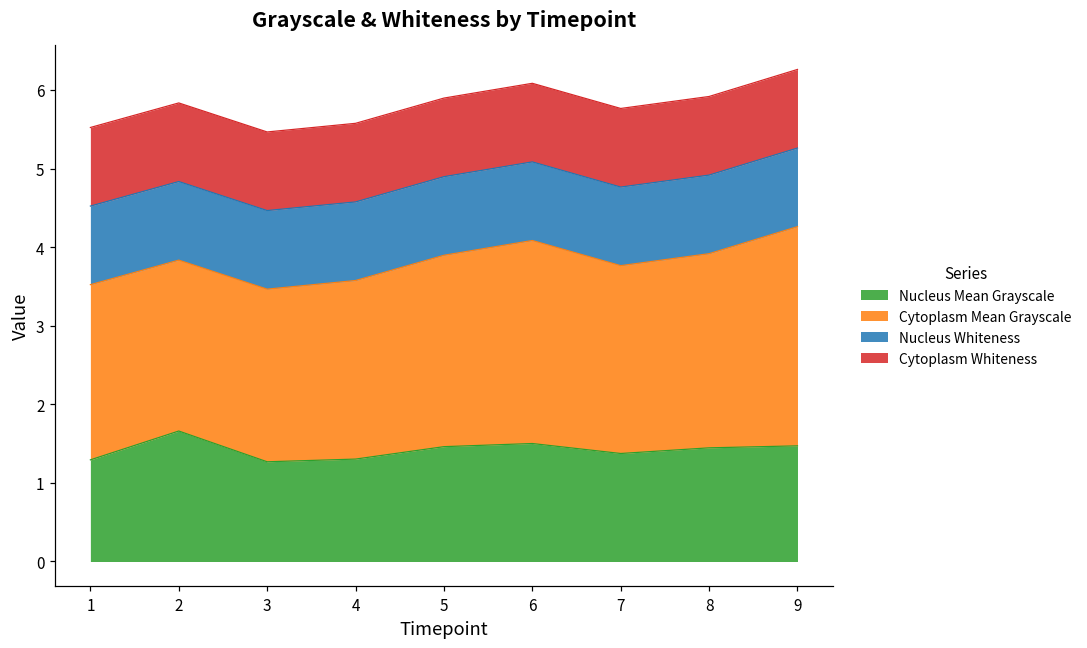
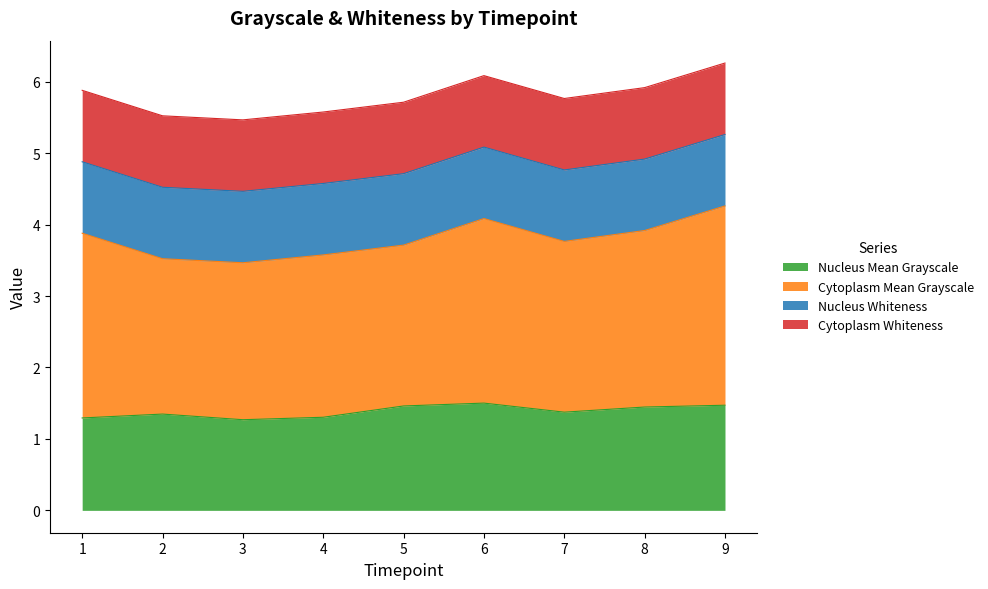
Cytoplasm Mean Grayscale, 1: 2.2 -> 2.6
Nucleus Mean Grayscale, 2: 1.7 -> 1.3
Cytoplasm Mean Grayscale, 5: 2.4 -> 2.3
